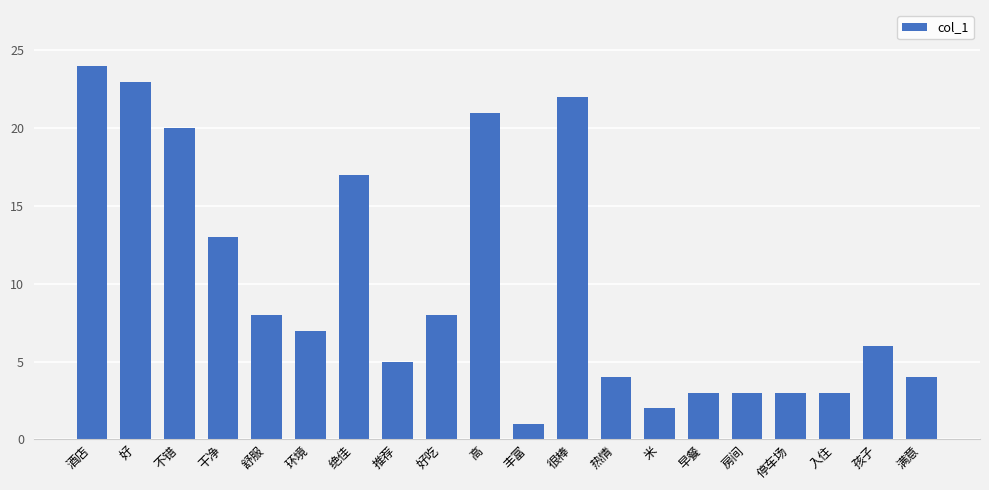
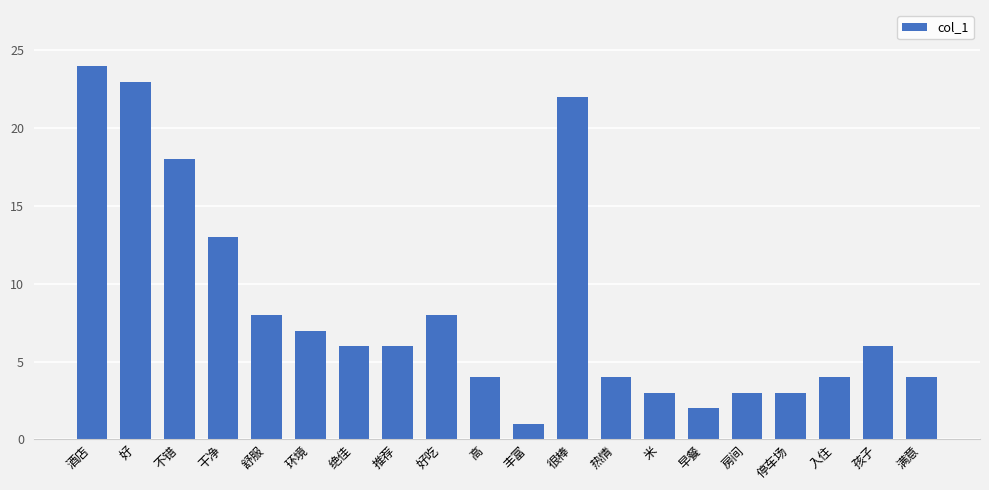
不错: 20 -> 18
绝佳: 17 -> 6
推荐: 5 -> 6
高: 21 -> 4
米: 2 -> 3
早餐: 3 -> 2
入住: 3 -> 4
